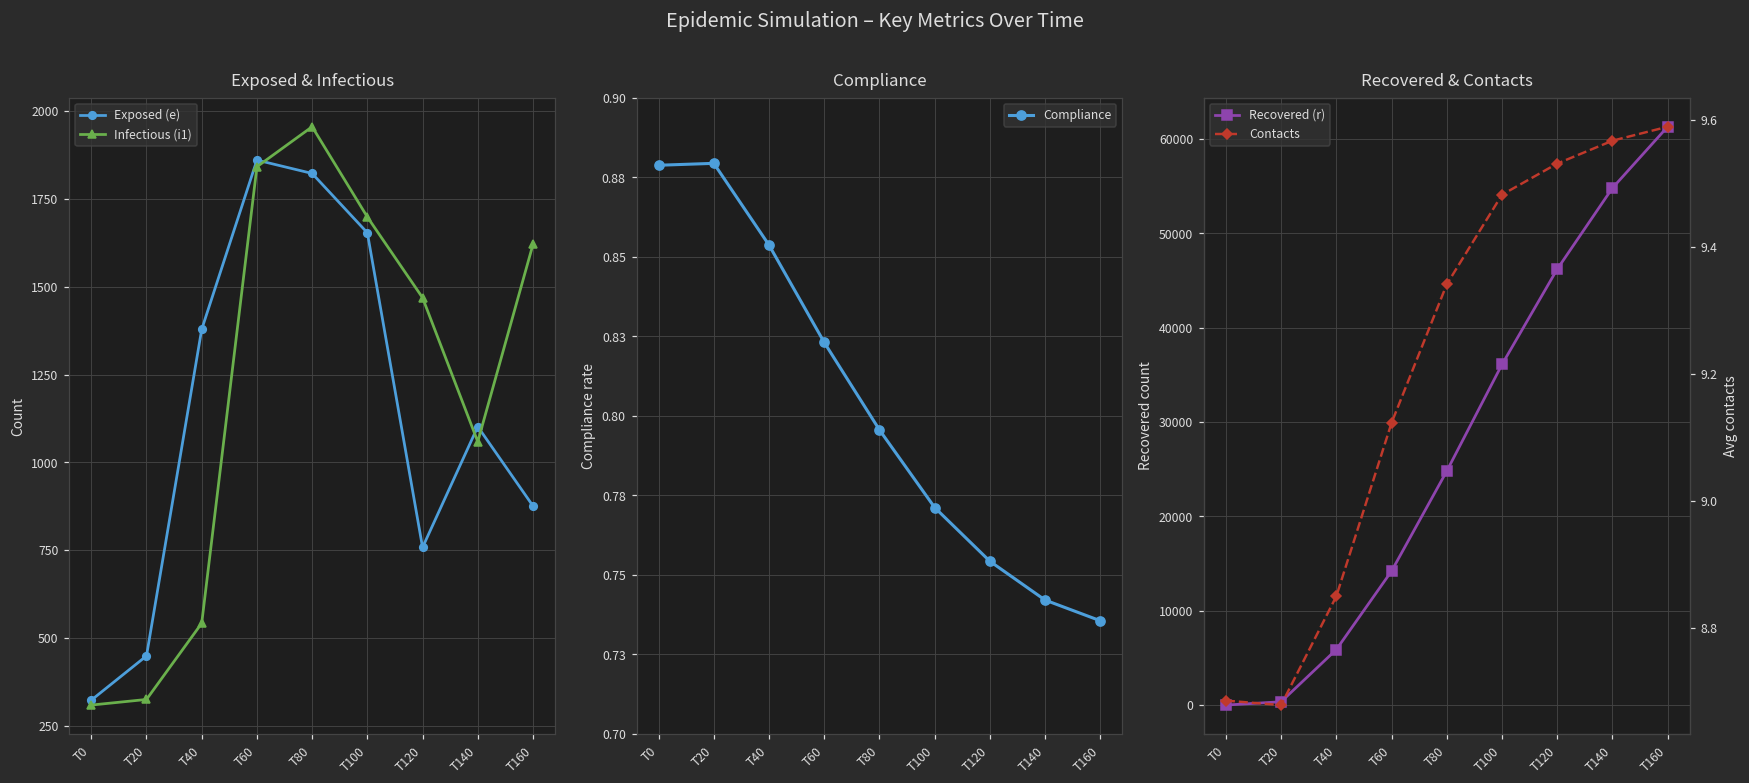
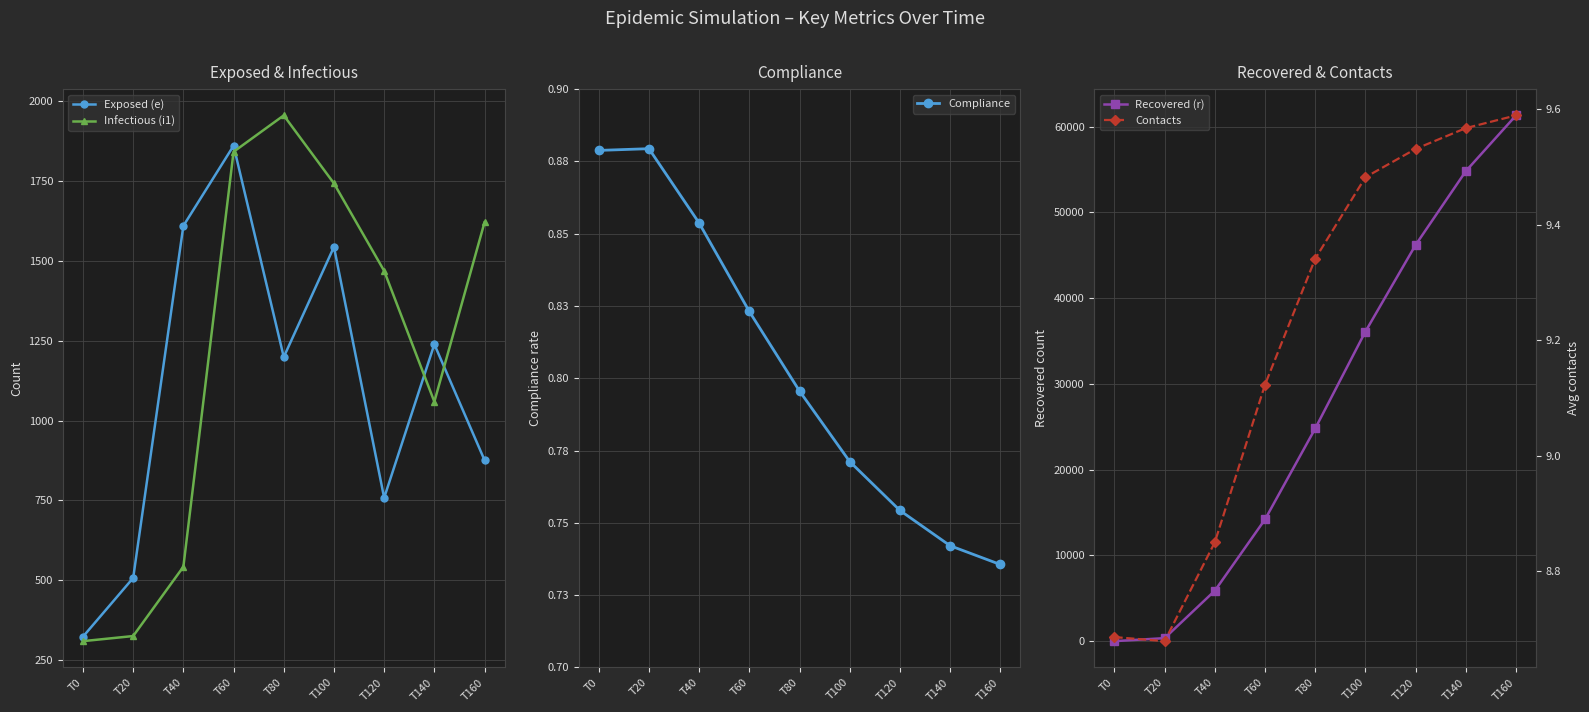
Exposed & Infectious, Exposed (e), T20: 450 -> 510
Exposed & Infectious, Exposed (e), T40: 1380 -> 1610
Exposed & Infectious, Exposed (e), T80: 1820 -> 1200
Exposed & Infectious, Exposed (e), T100: 1650 -> 1540
Exposed & Infectious, Infectious (i1), T100: 1700 -> 1740
Exposed & Infectious, Exposed (e), T140: 1100 -> 1240
